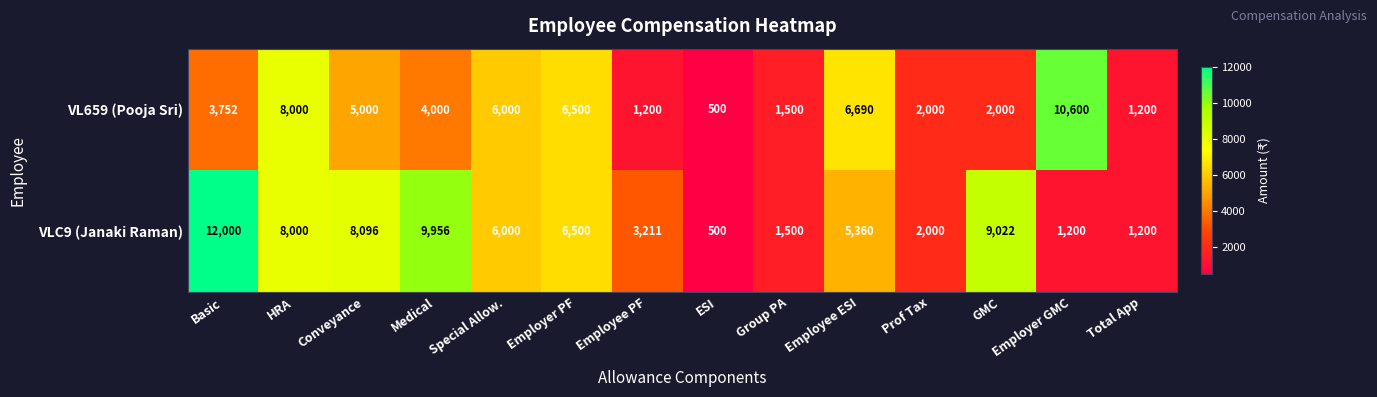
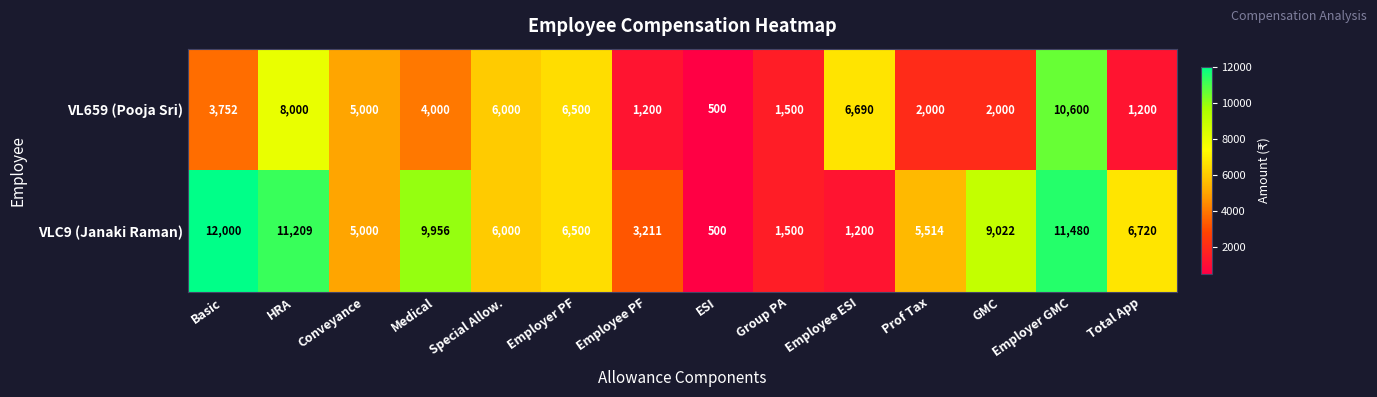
VLC9 (Janaki Raman), HRA: 8,000 -> 11,209
VLC9 (Janaki Raman), Conveyance: 8,096 -> 5,000
VLC9 (Janaki Raman), Employee ESI: 5,360 -> 1,200
VLC9 (Janaki Raman), Prof Tax: 2,000 -> 5,514
VLC9 (Janaki Raman), Employer GMC: 1,200 -> 11,480
VLC9 (Janaki Raman), Total App: 1,200 -> 6,720
